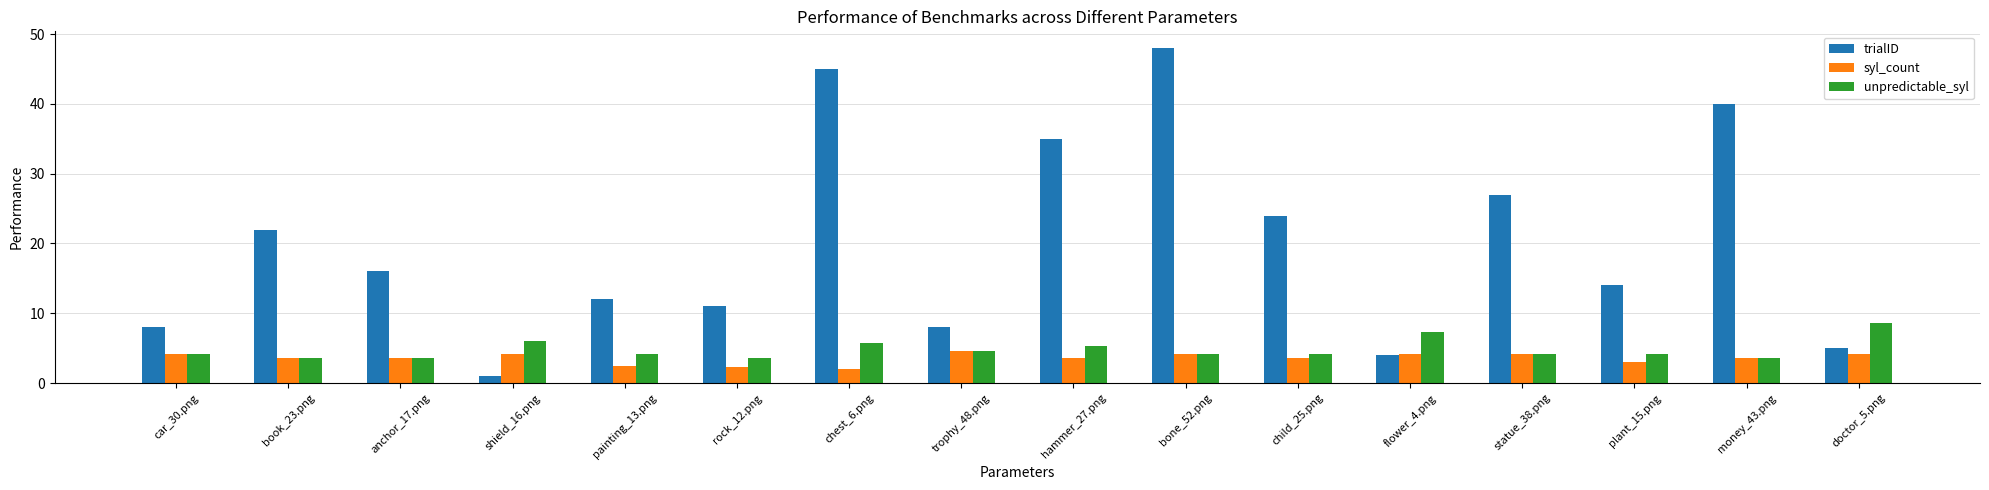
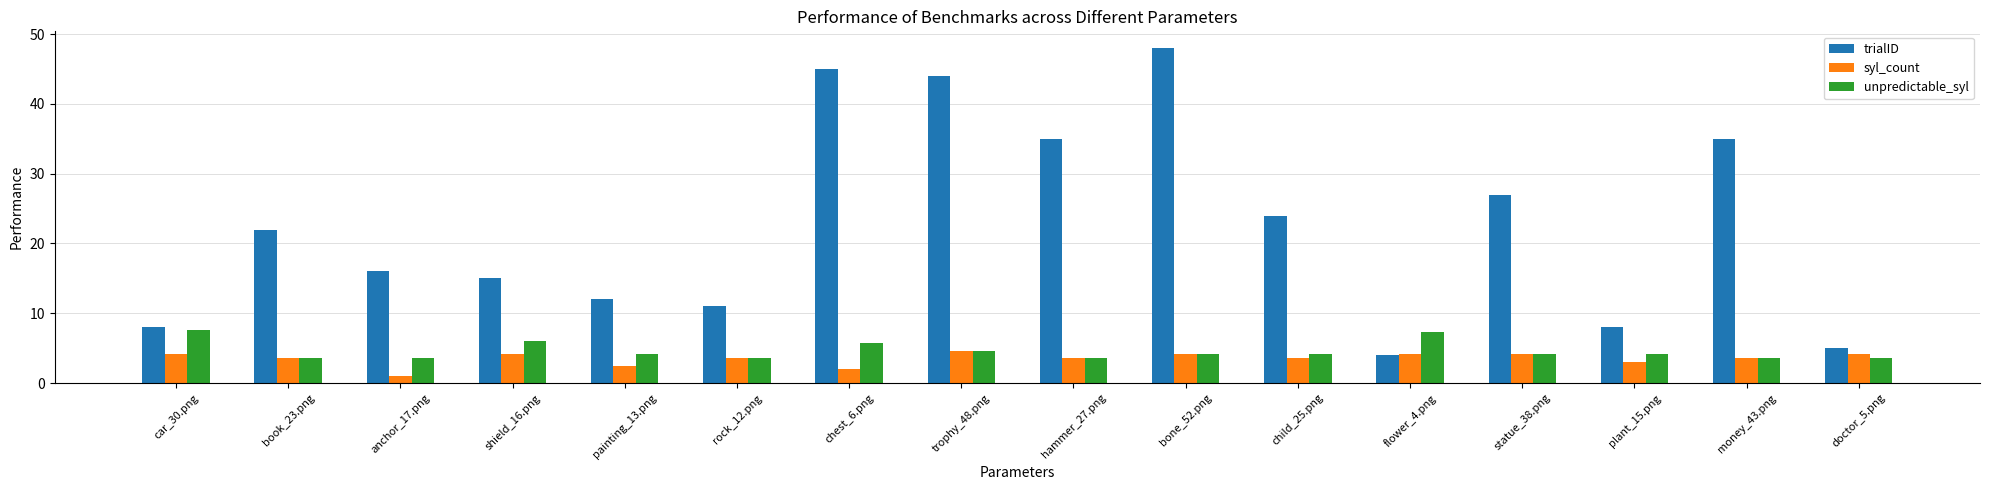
unpredictable_syl, car_30.png: 4 -> 8
syl_count, anchor_17.png: 4 -> 1
trialID, shield_16.png: 1 -> 15
syl_count, rock_12.png: 2 -> 4
trialID, trophy_48.png: 8 -> 44
unpredictable_syl, hammer_27.png: 5 -> 4
trialID, plant_15.png: 14 -> 8
trialID, money_43.png: 40 -> 35
unpredictable_syl, doctor_5.png: 9 -> 4
